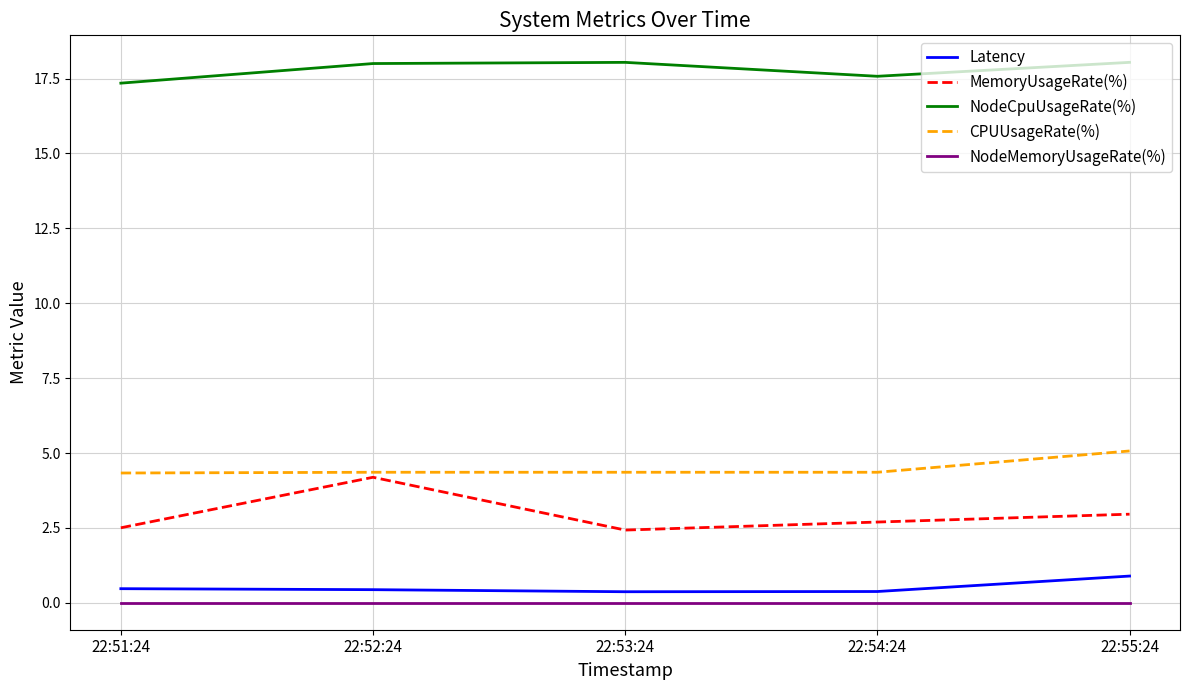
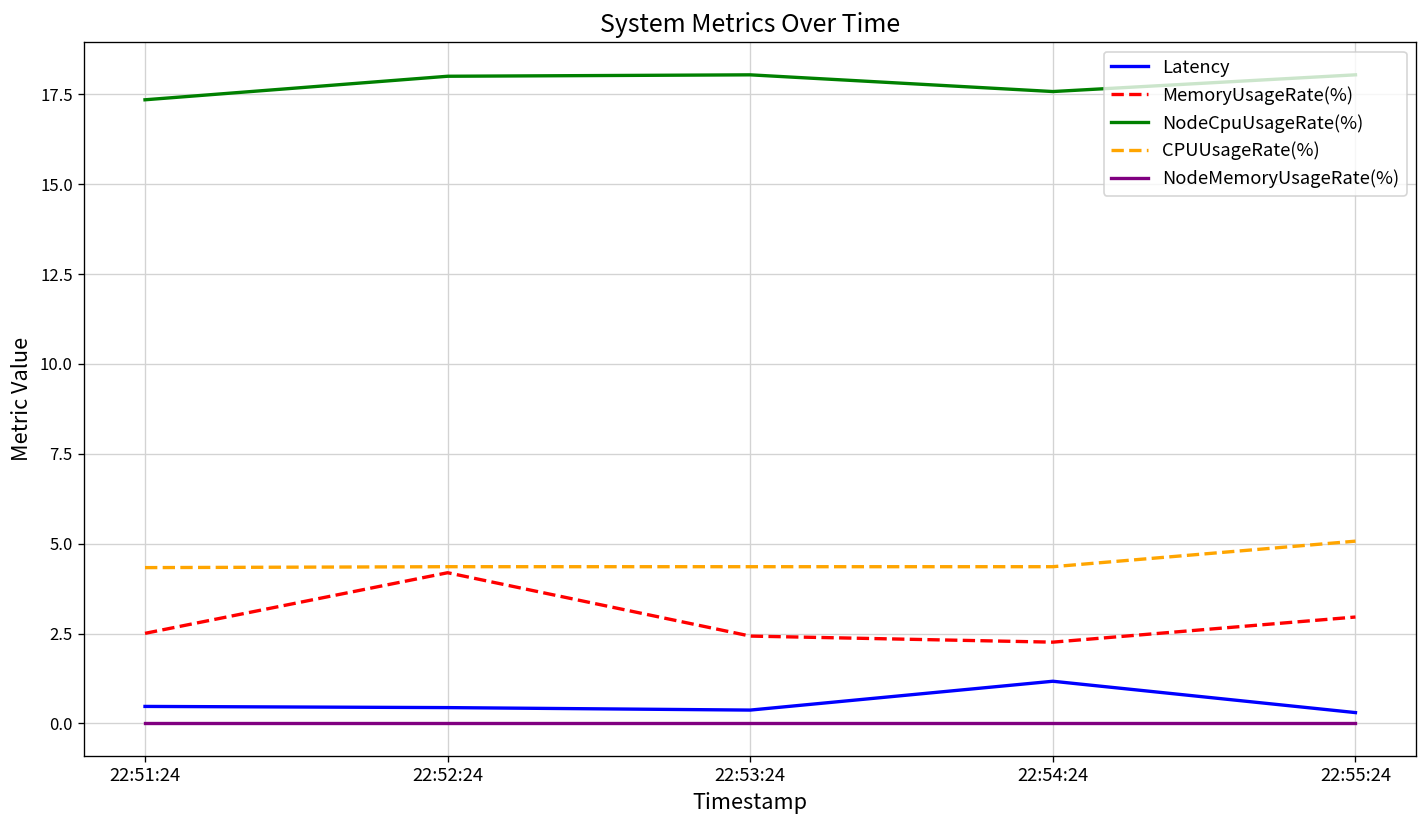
Latency, 22:54:24: 0.4 -> 1.2
MemoryUsageRate(%), 22:54:24: 2.7 -> 2.3
Latency, 22:55:24: 0.9 -> 0.3
